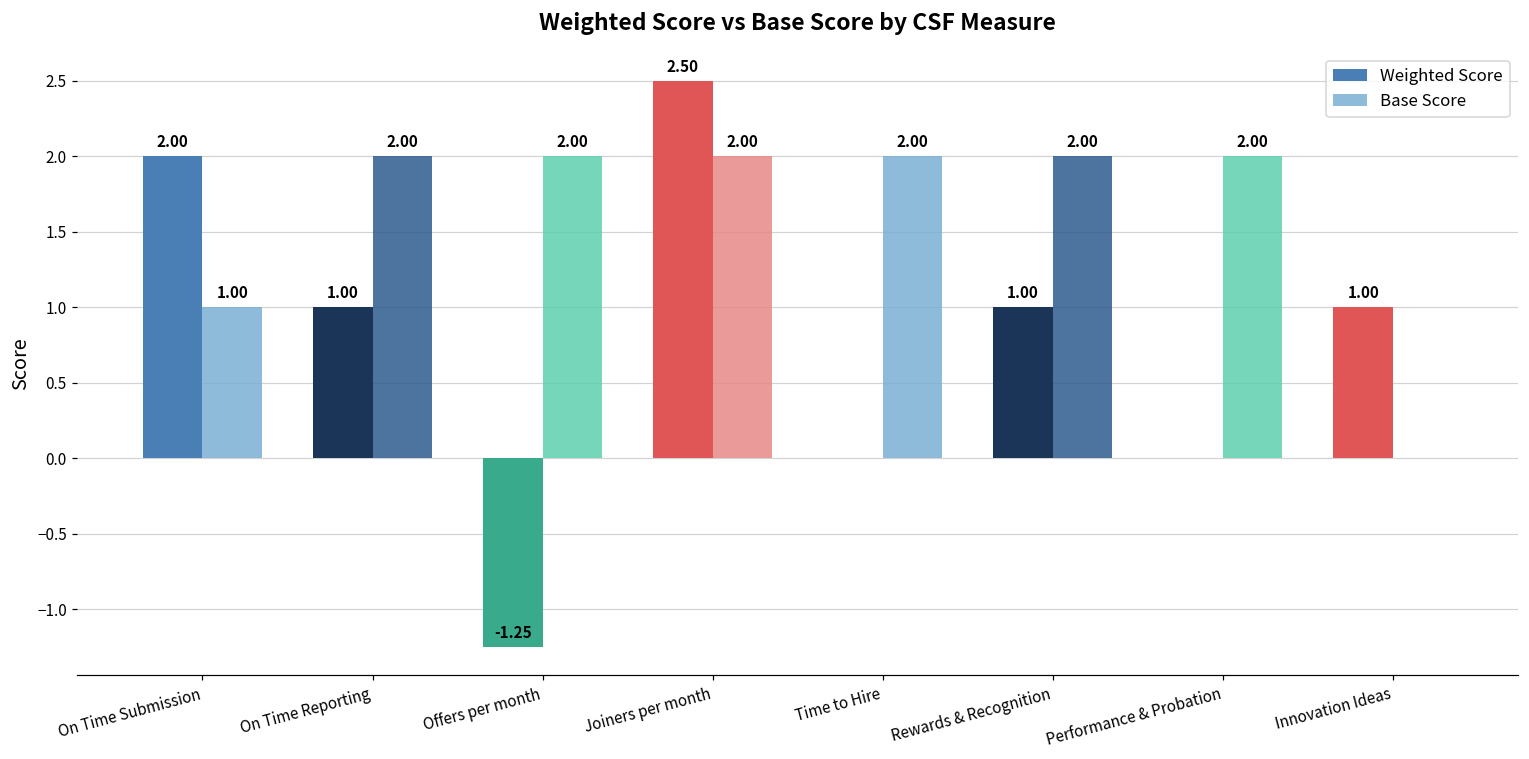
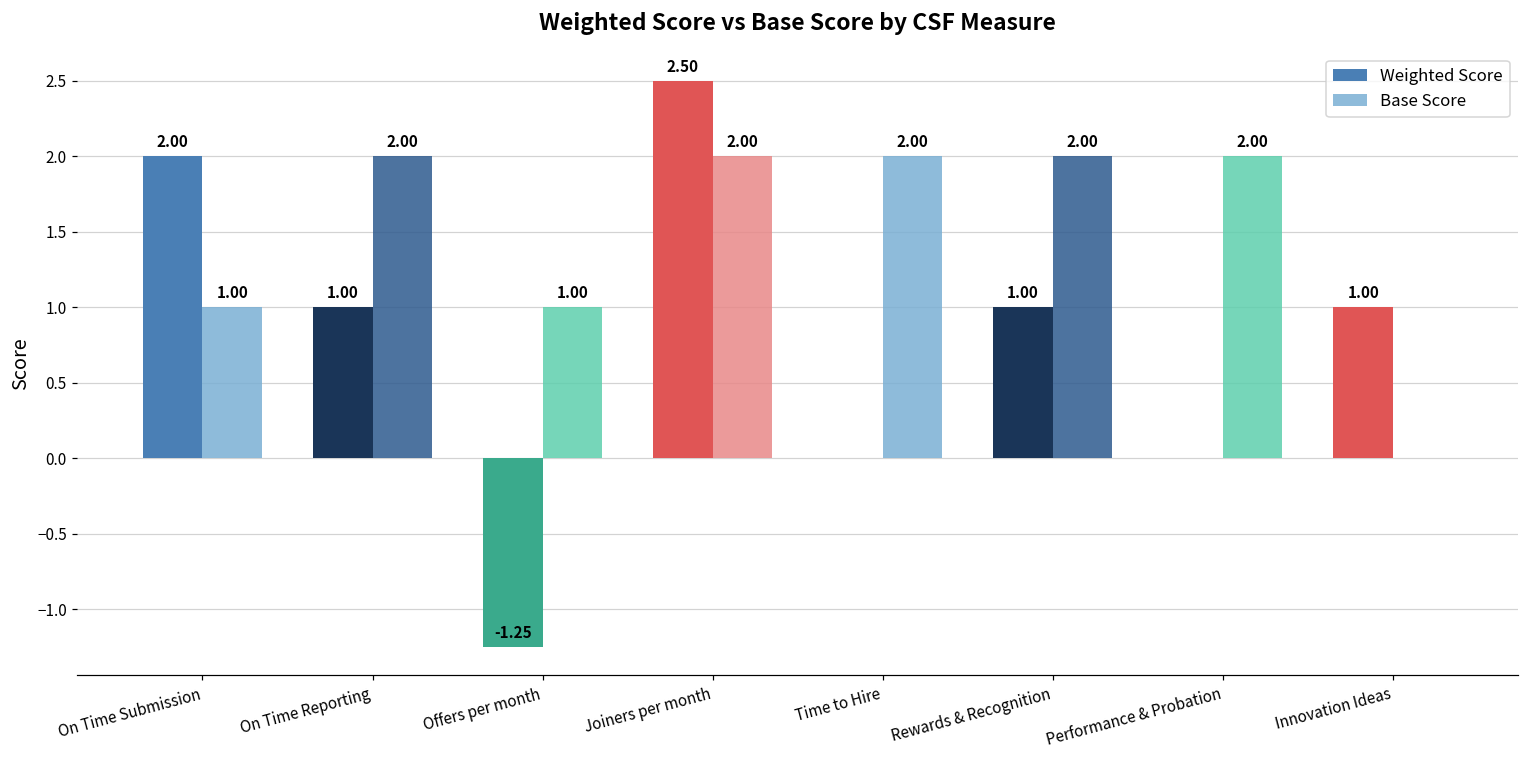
Base Score, Offers per month: 2.00 -> 1.00
